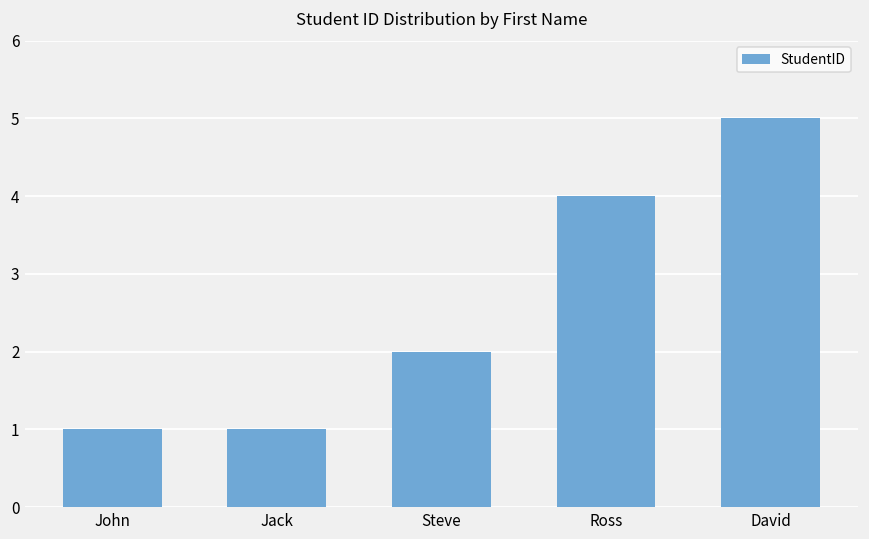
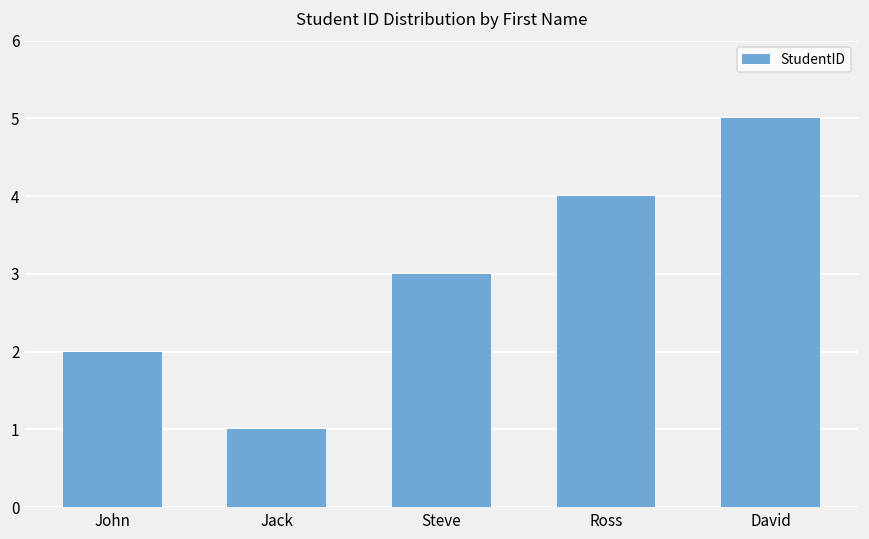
John: 1 -> 2
Steve: 2 -> 3
